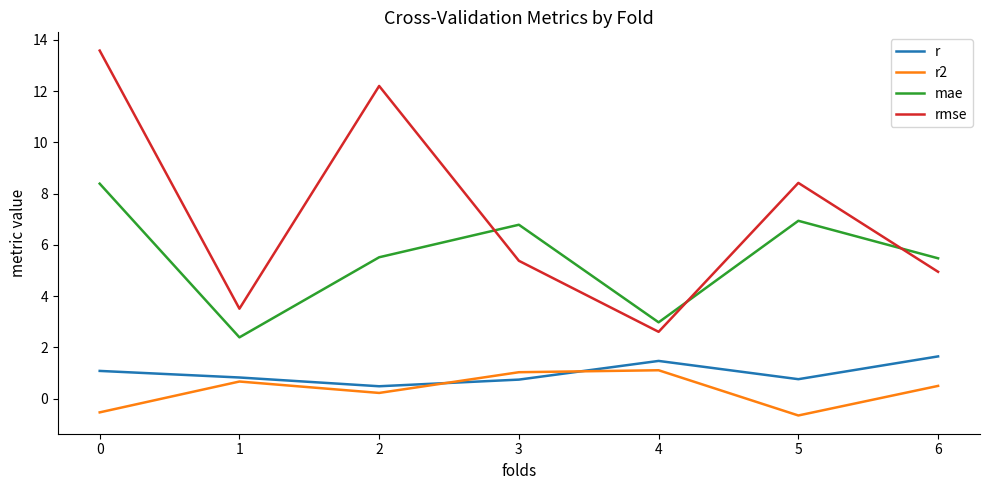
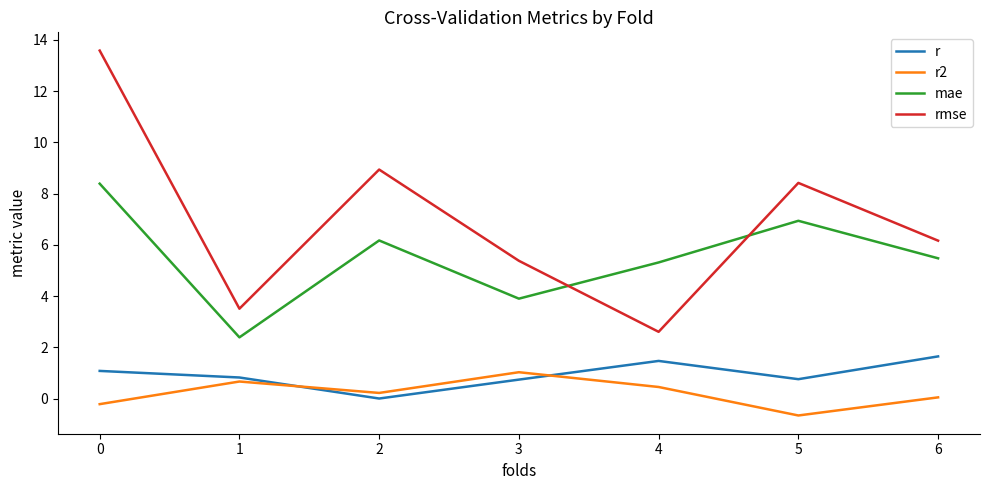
r2, 0: -0.5 -> -0.2
r, 2: 0.5 -> 0.0
mae, 2: 5.5 -> 6.2
rmse, 2: 12.2 -> 8.9
mae, 3: 6.8 -> 3.9
r2, 4: 1.1 -> 0.5
mae, 4: 3.0 -> 5.3
r2, 6: 0.5 -> 0.1
rmse, 6: 5.0 -> 6.2
